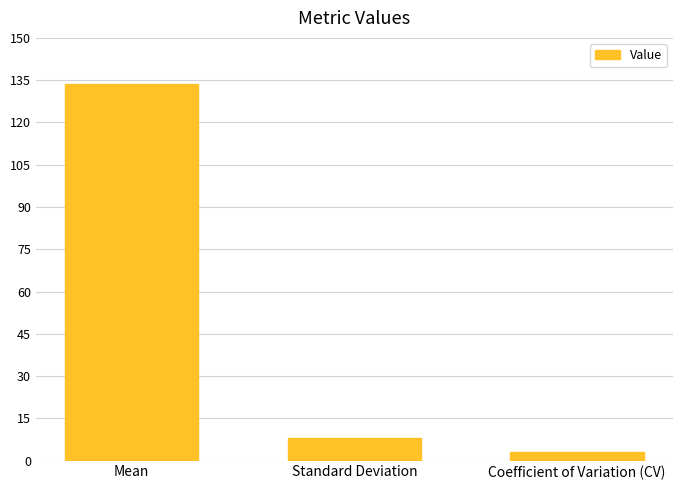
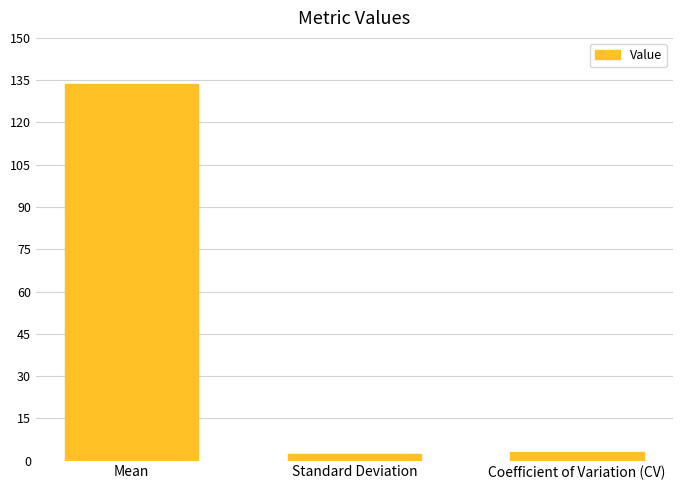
Standard Deviation: 8 -> 2
